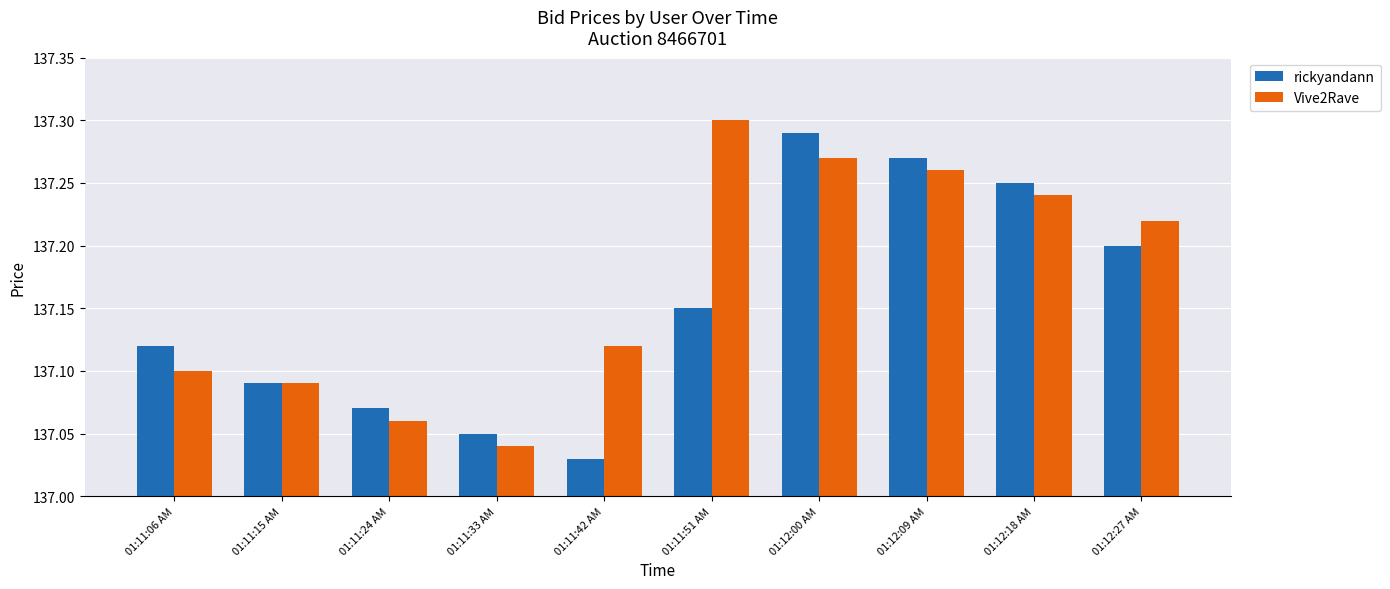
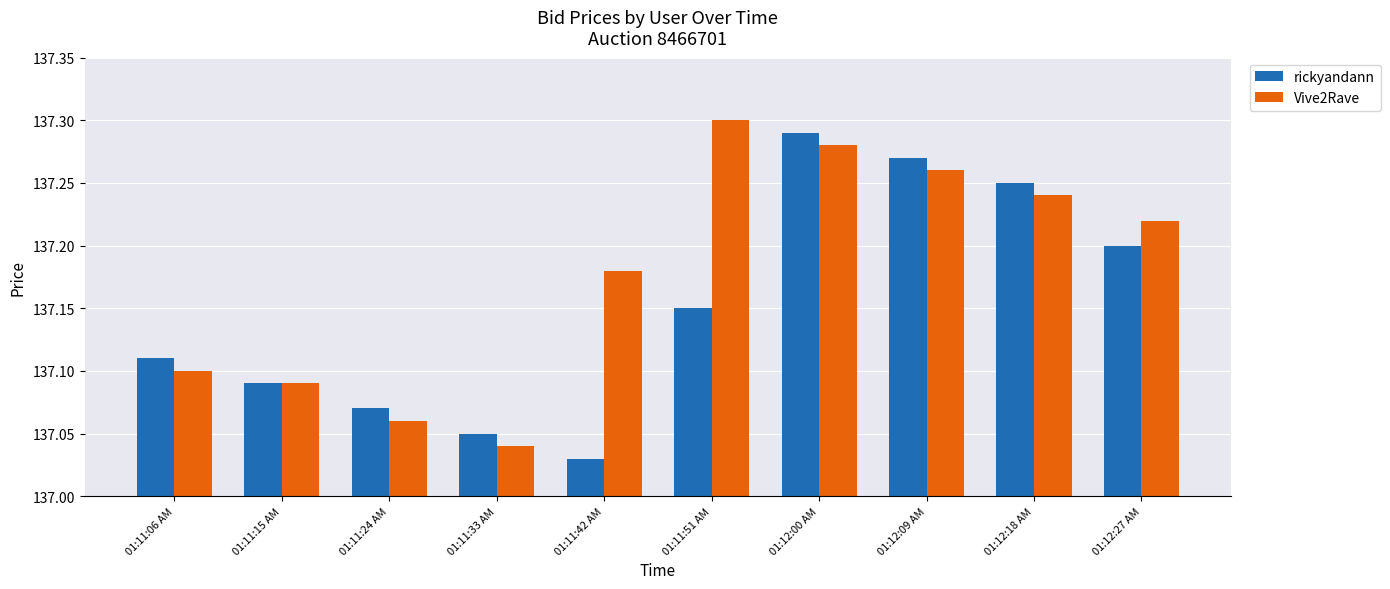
rickyandann, 01:11:06 AM: 137.12 -> 137.11
Vive2Rave, 01:11:42 AM: 137.12 -> 137.18
Vive2Rave, 01:12:00 AM: 137.27 -> 137.28
